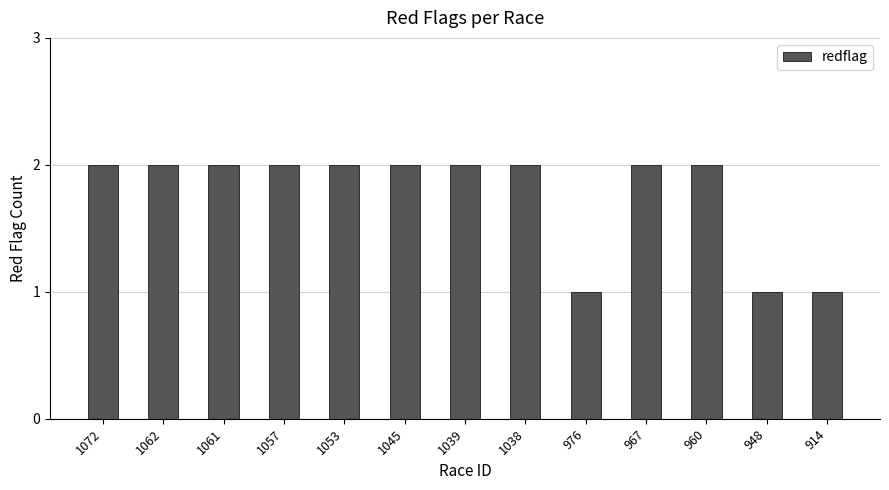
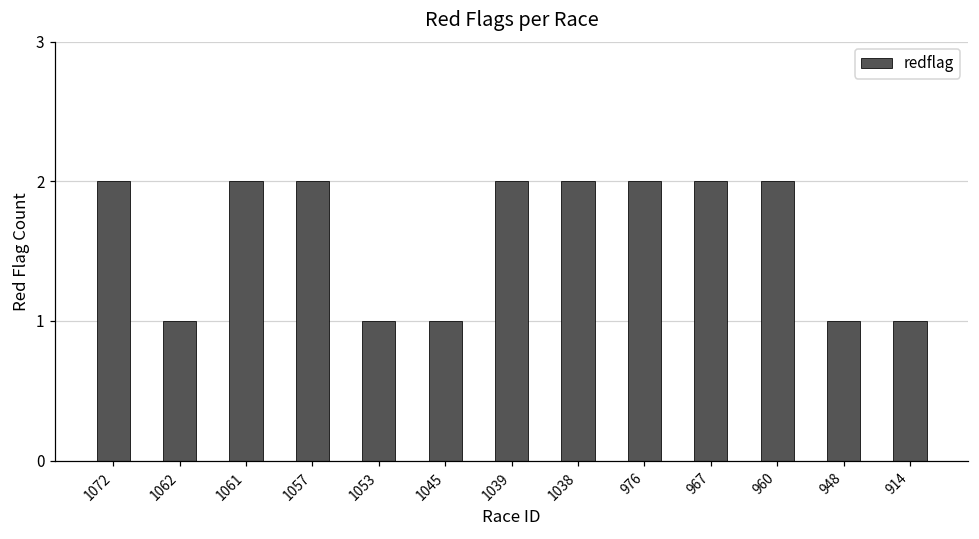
1062: 2 -> 1
1053: 2 -> 1
1045: 2 -> 1
976: 1 -> 2
